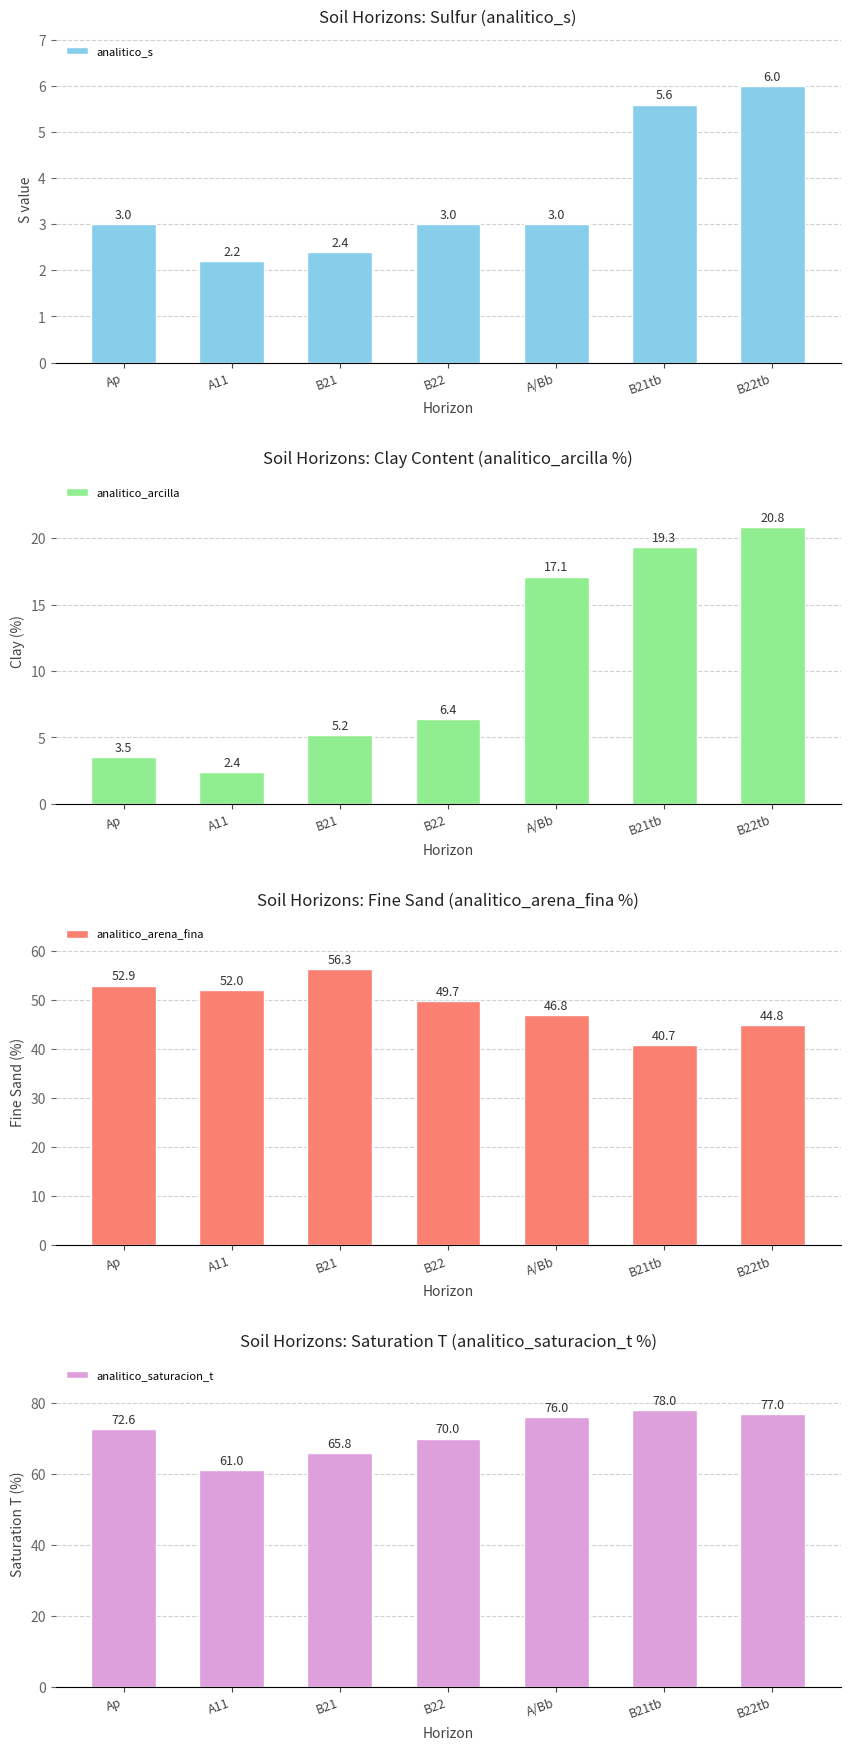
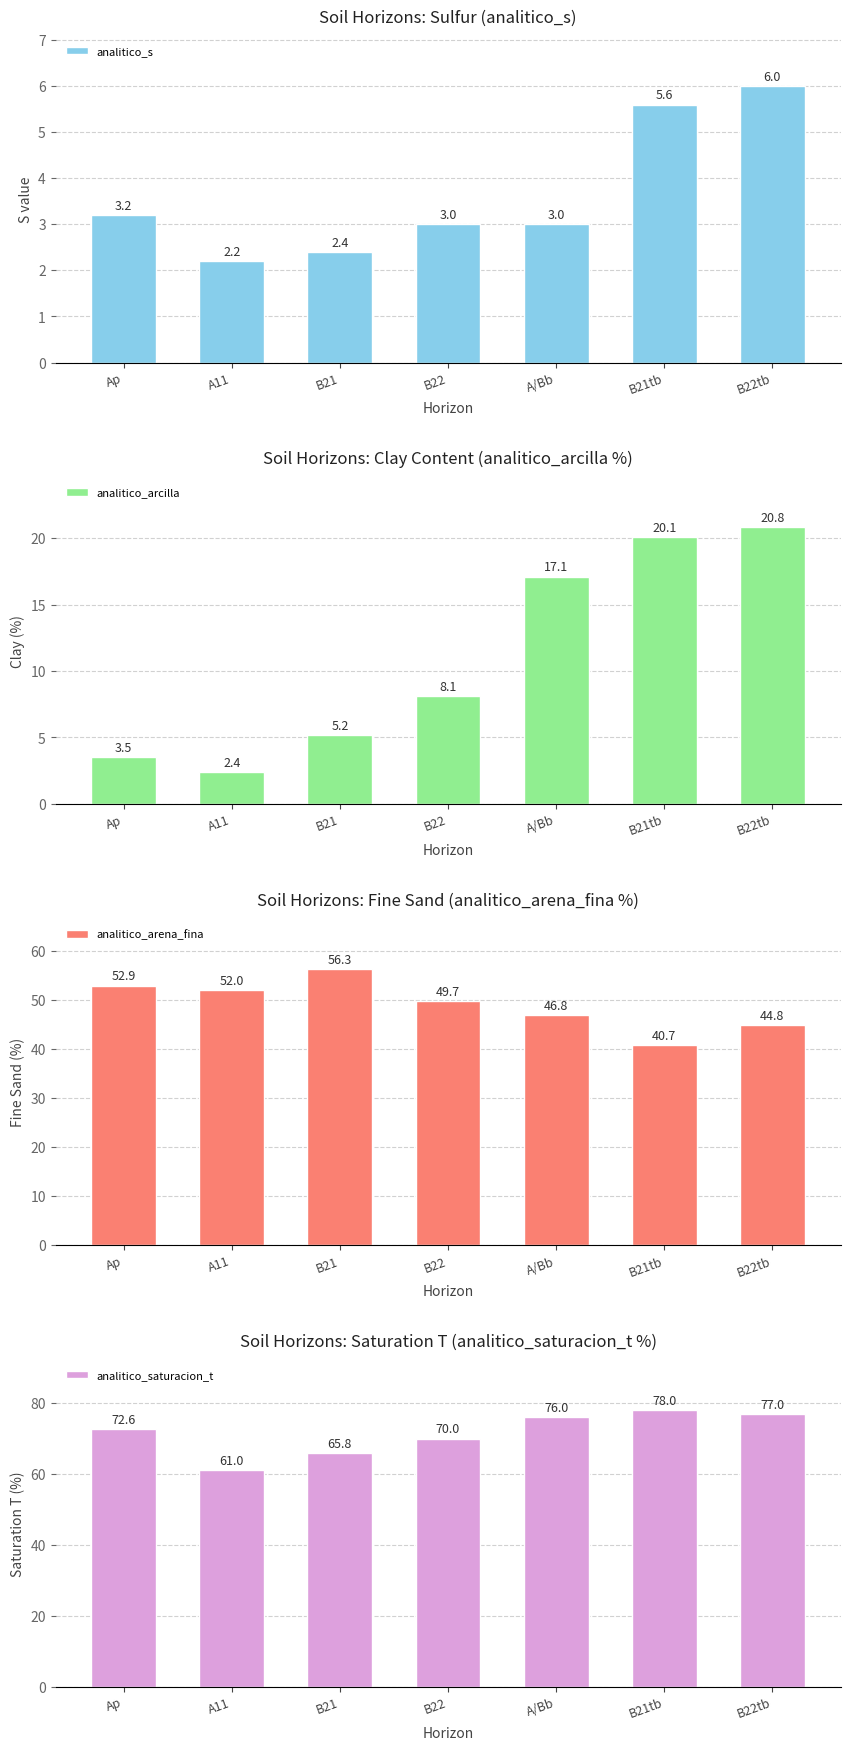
Soil Horizons: Sulfur (analitico_s), Ap: 3.0 -> 3.2
Soil Horizons: Clay Content (analitico_arcilla %), B22: 6.4 -> 8.1
Soil Horizons: Clay Content (analitico_arcilla %), B21tb: 19.3 -> 20.1
